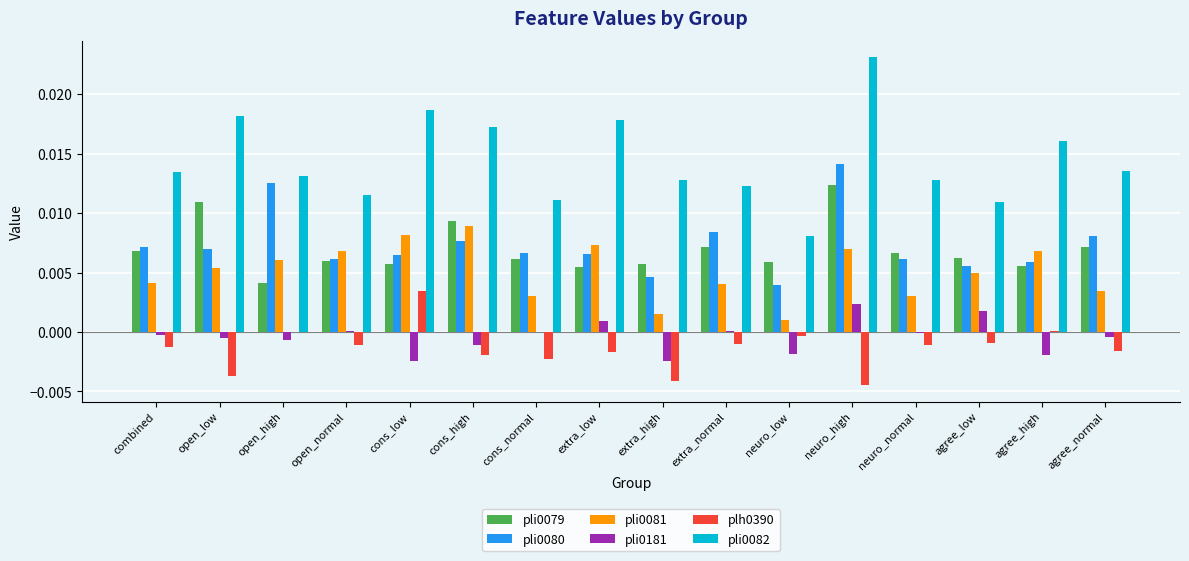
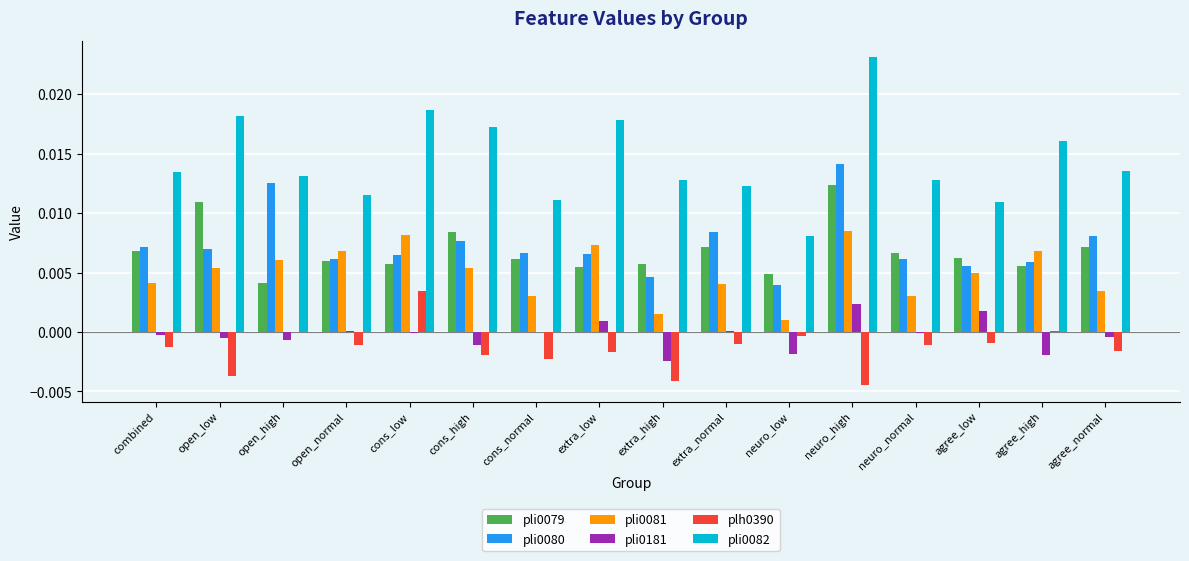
pli0181, cons_low: -0.0025 -> -0.0001
pli0079, cons_high: 0.0094 -> 0.0084
pli0081, cons_high: 0.0089 -> 0.0054
pli0079, neuro_low: 0.0059 -> 0.0049
pli0081, neuro_high: 0.0070 -> 0.0085
